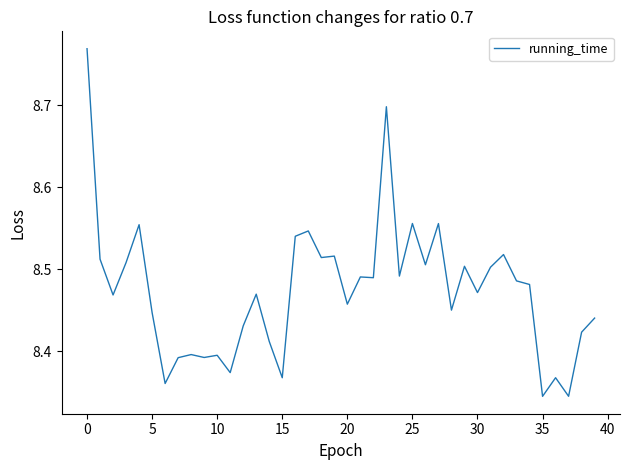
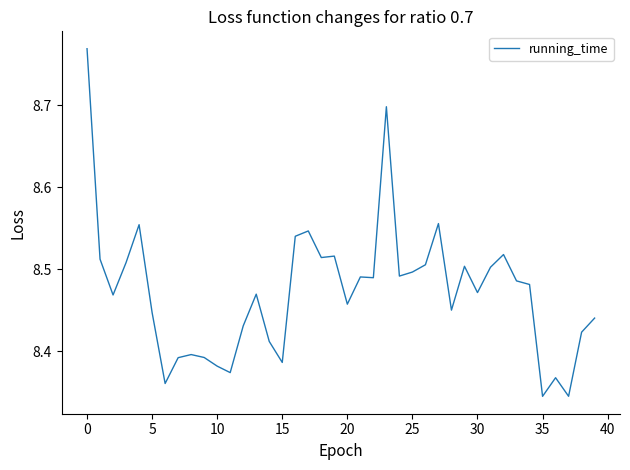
10: 8.39 -> 8.38
15: 8.37 -> 8.39
25: 8.56 -> 8.50
